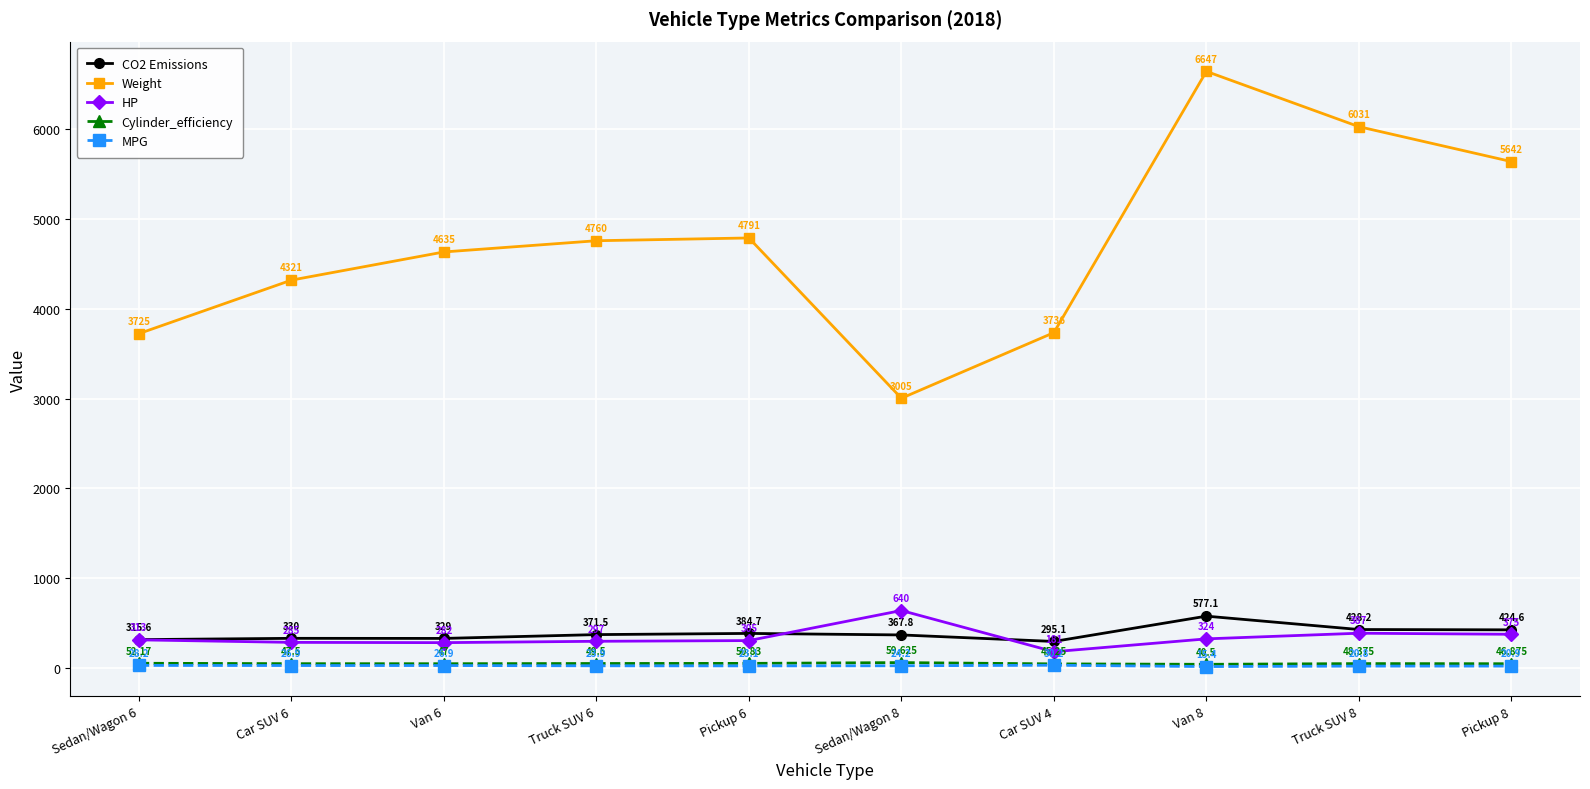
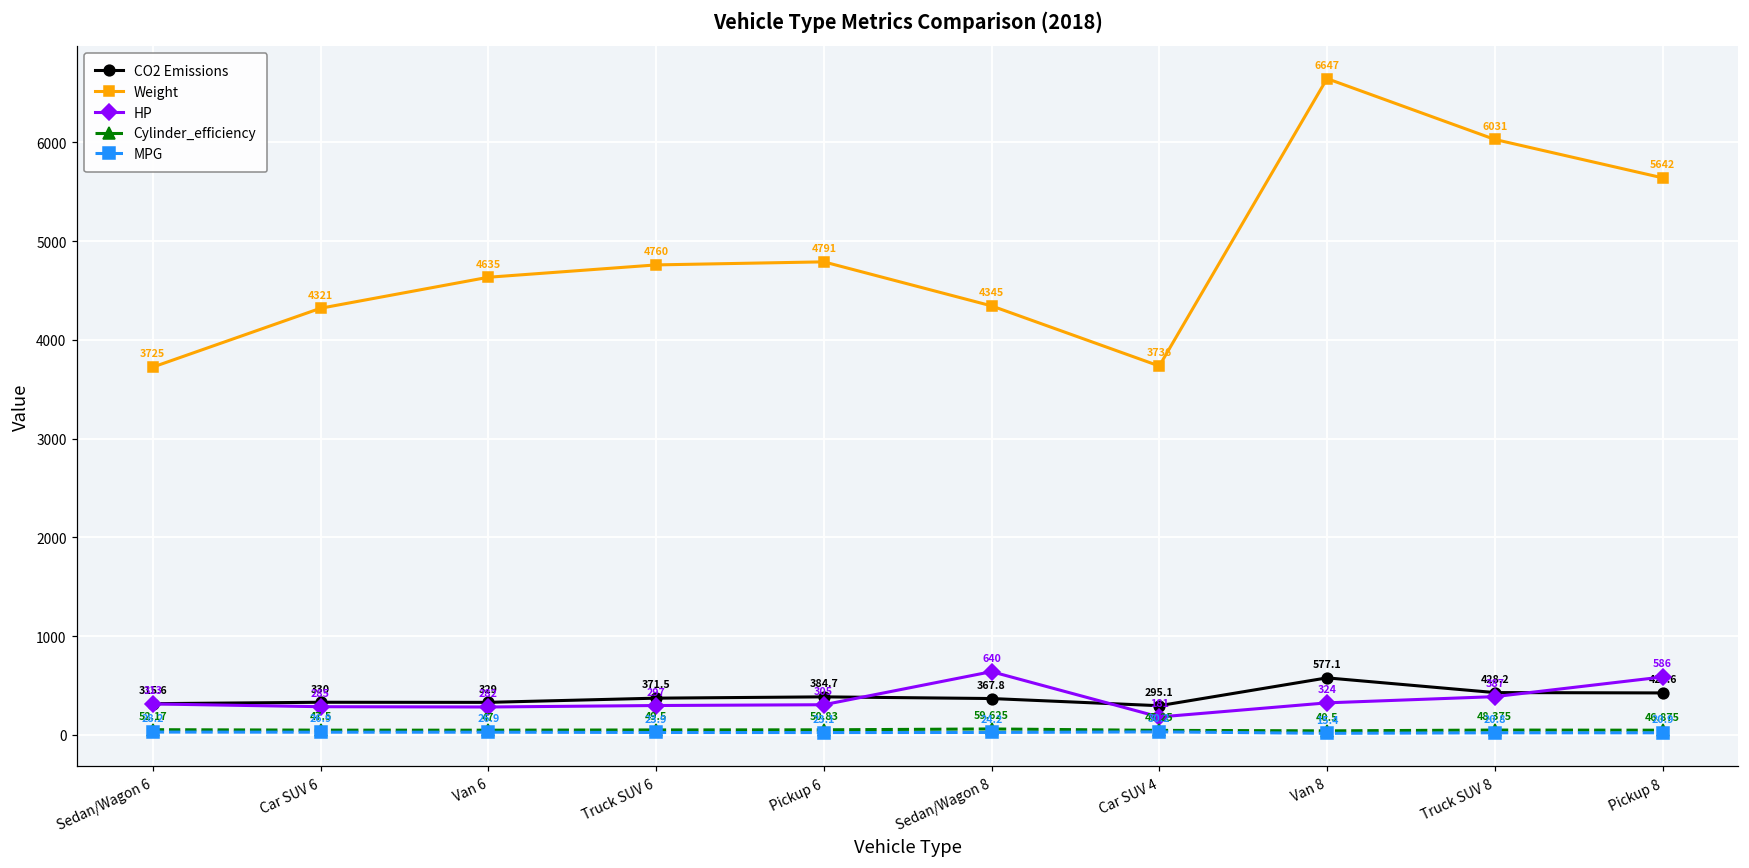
Weight, Sedan/Wagon 8: 3005 -> 4345
HP, Pickup 8: 375 -> 586
